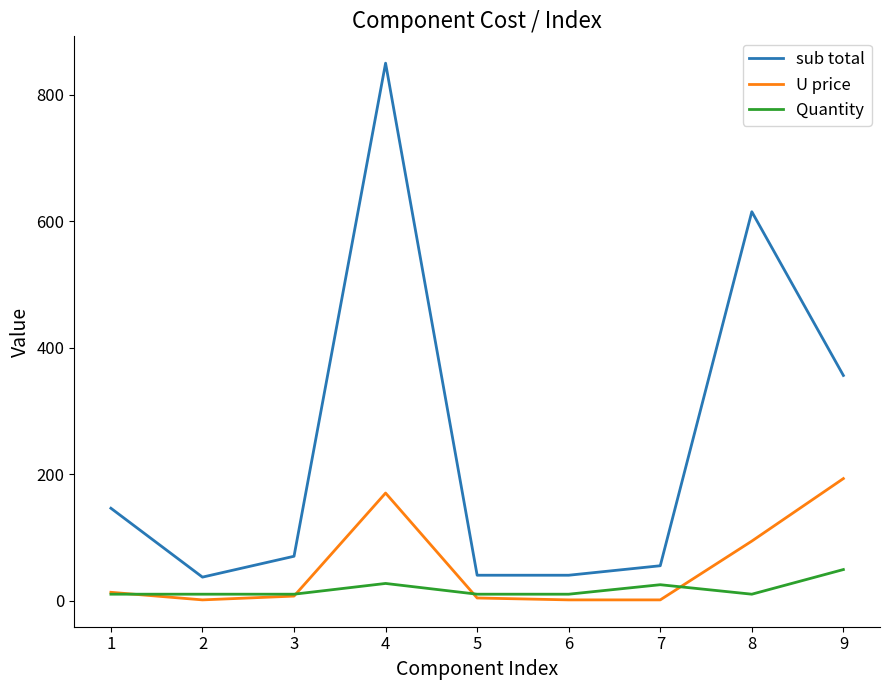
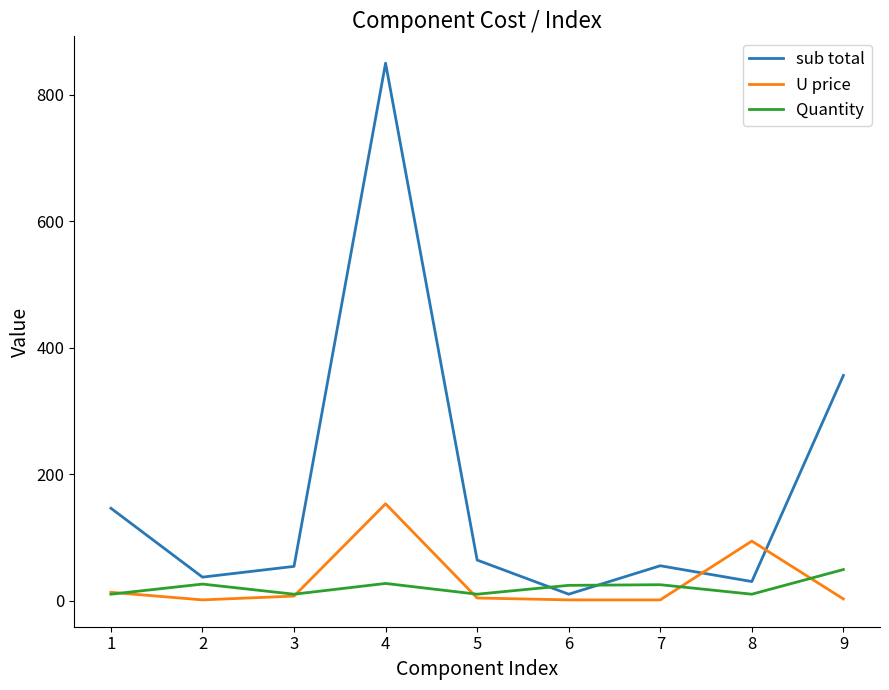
Quantity, 2: 10 -> 30
sub total, 3: 70 -> 50
U price, 4: 170 -> 150
sub total, 5: 40 -> 60
sub total, 6: 40 -> 10
Quantity, 6: 10 -> 20
sub total, 8: 620 -> 30
U price, 9: 190 -> 0
